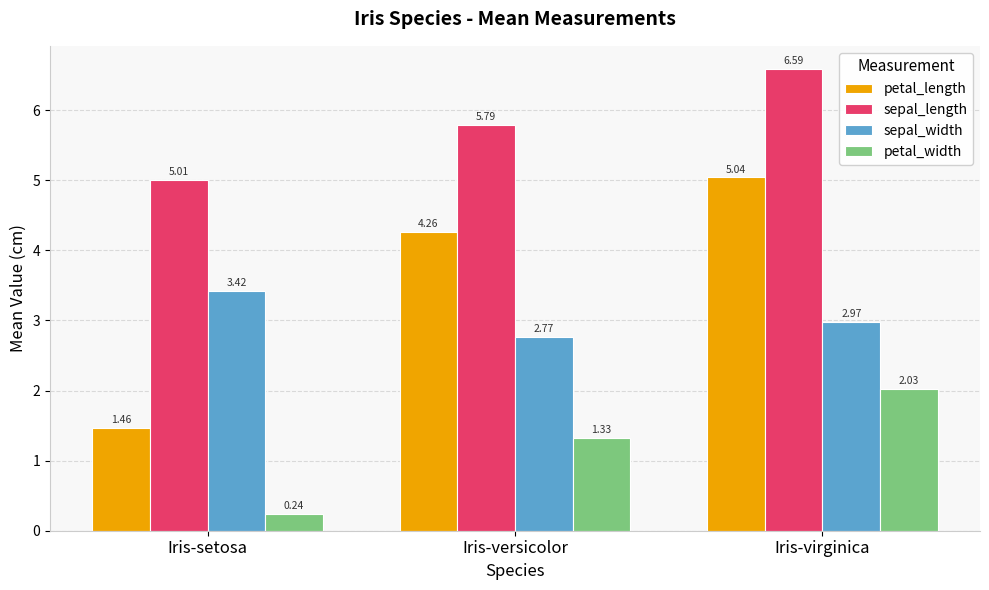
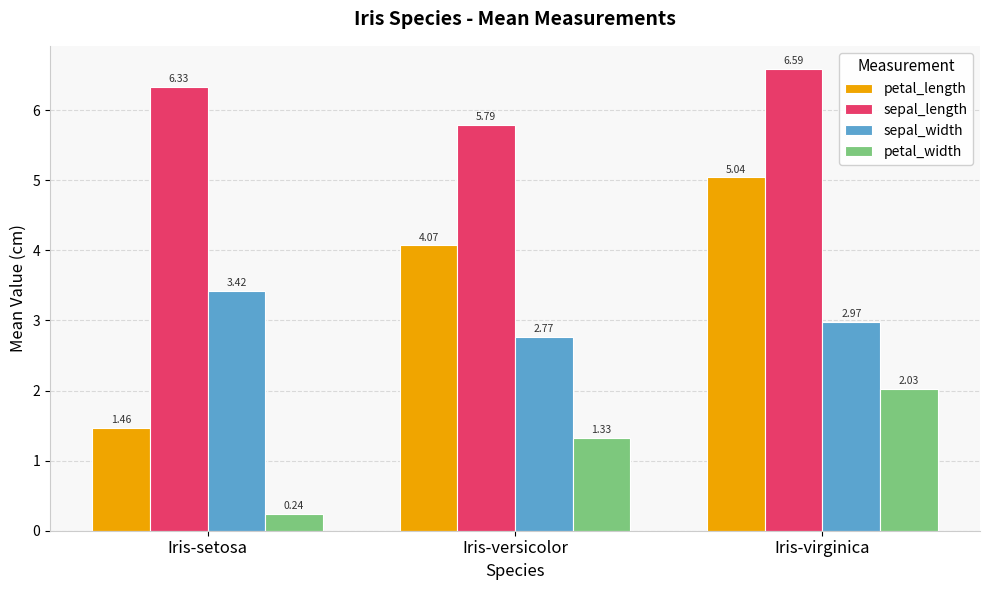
sepal_length, Iris-setosa: 5.01 -> 6.33
petal_length, Iris-versicolor: 4.26 -> 4.07
